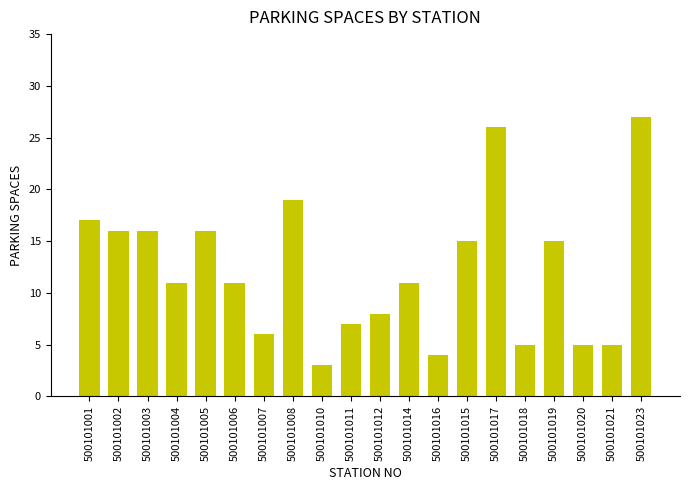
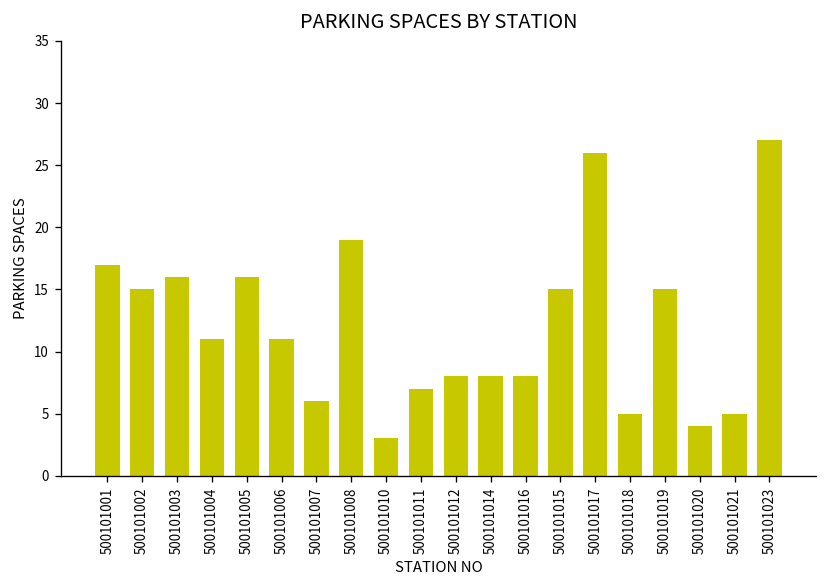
500101002: 16 -> 15
500101014: 11 -> 8
500101016: 4 -> 8
500101020: 5 -> 4
